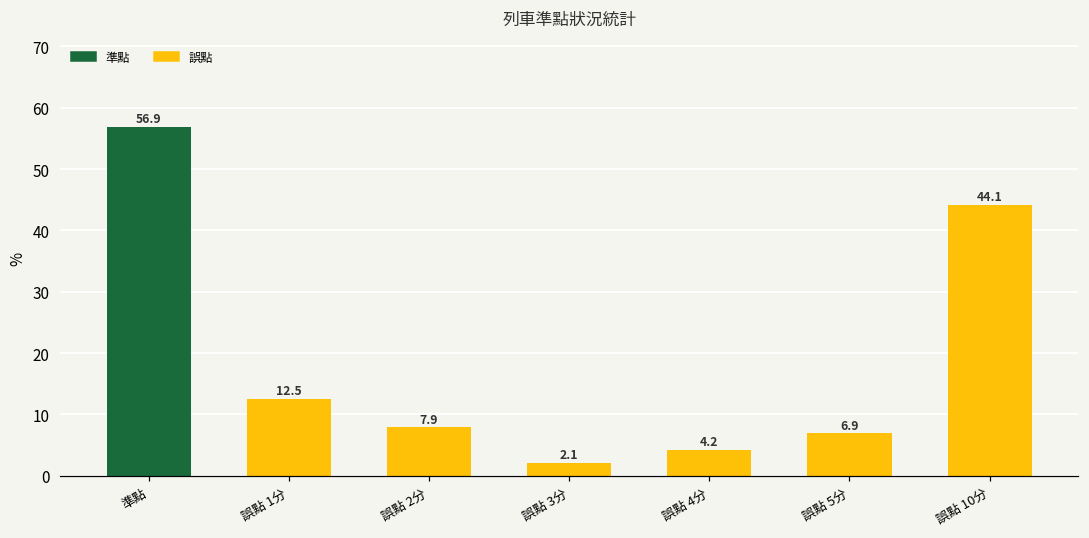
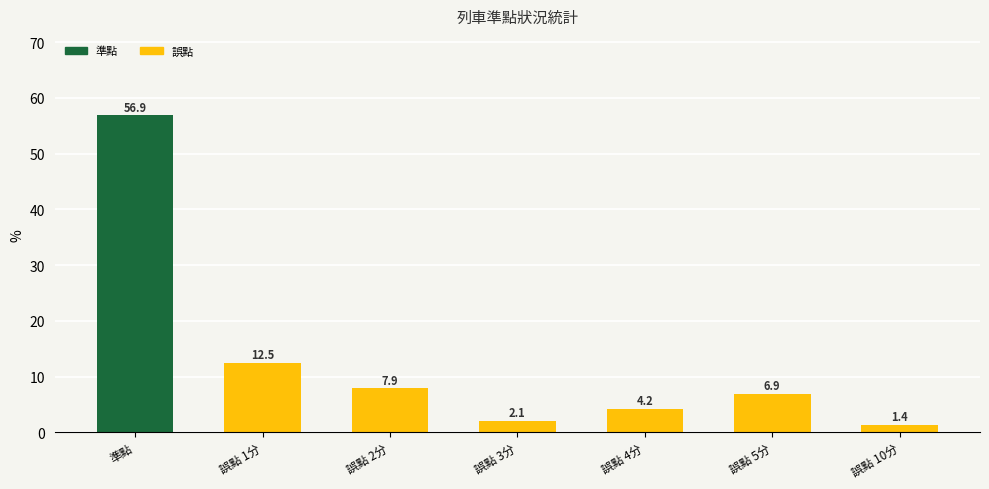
誤點 10分: 44.1 -> 1.4
